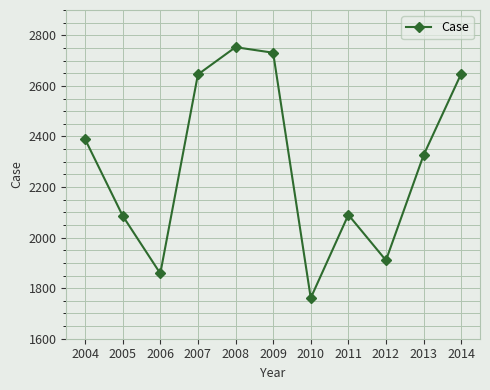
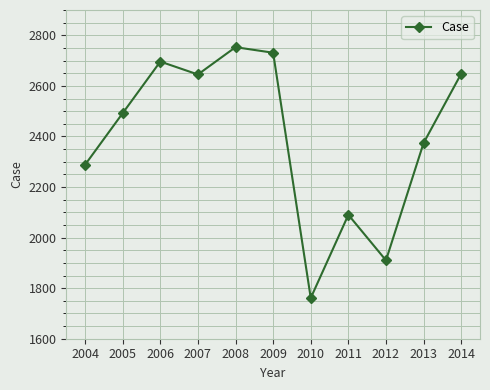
2004: 2390 -> 2290
2005: 2090 -> 2490
2006: 1860 -> 2700
2013: 2330 -> 2370
